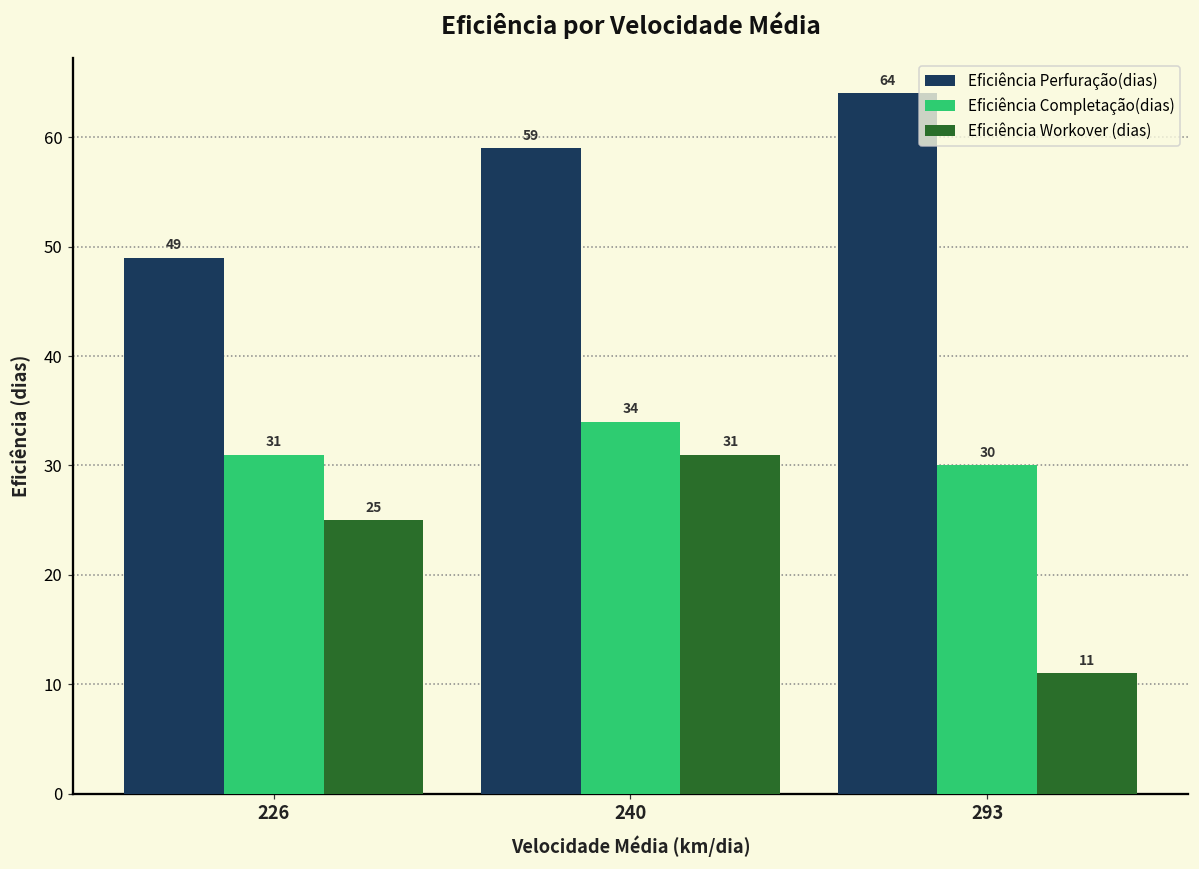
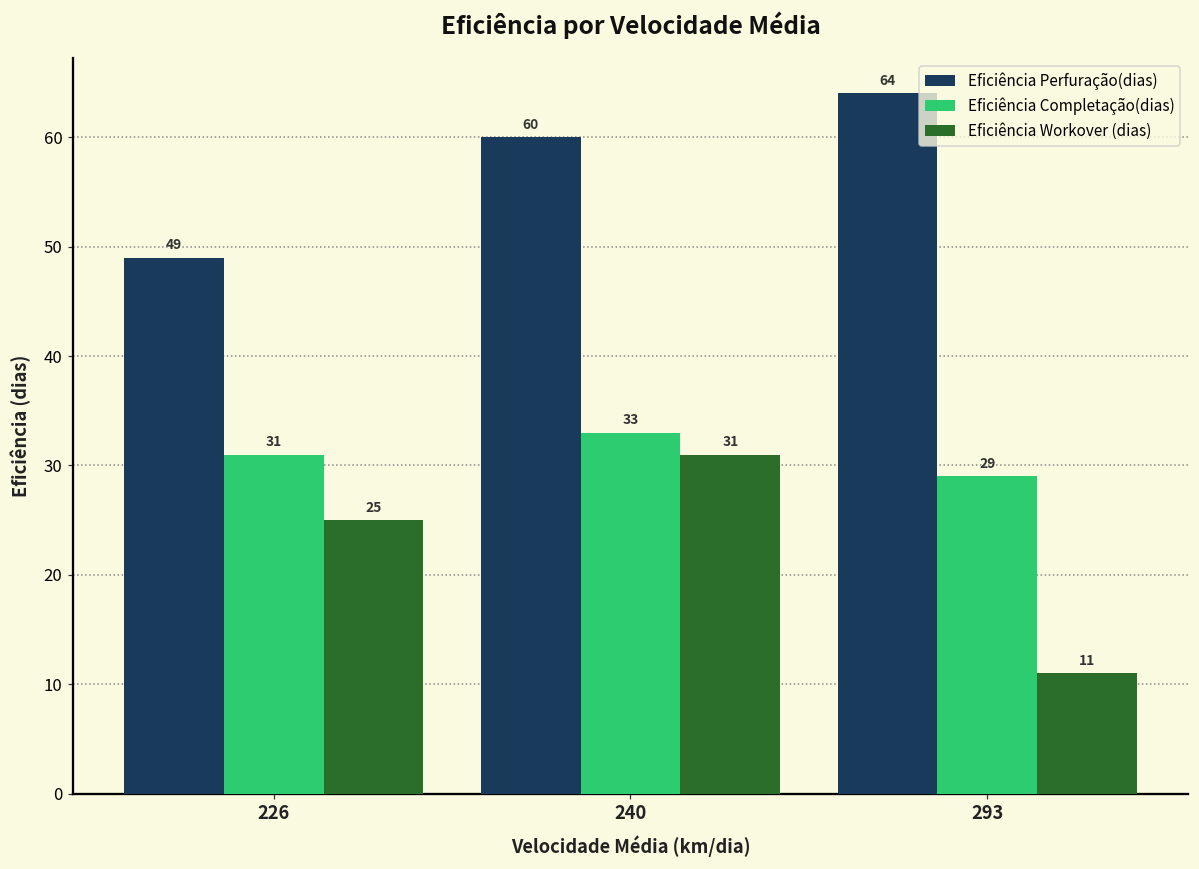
Eficiência Perfuração(dias), 240: 59 -> 60
Eficiência Completação(dias), 240: 34 -> 33
Eficiência Completação(dias), 293: 30 -> 29
